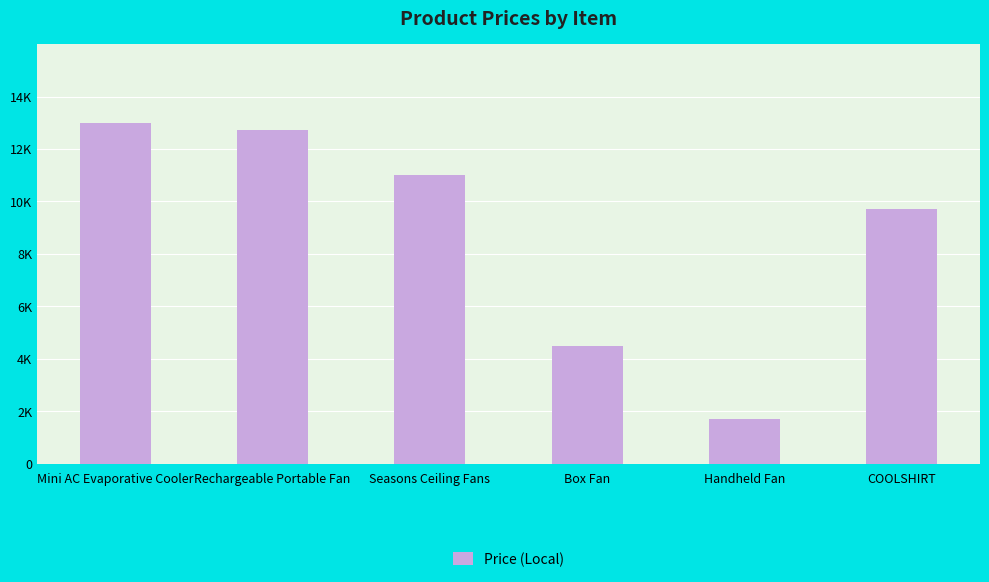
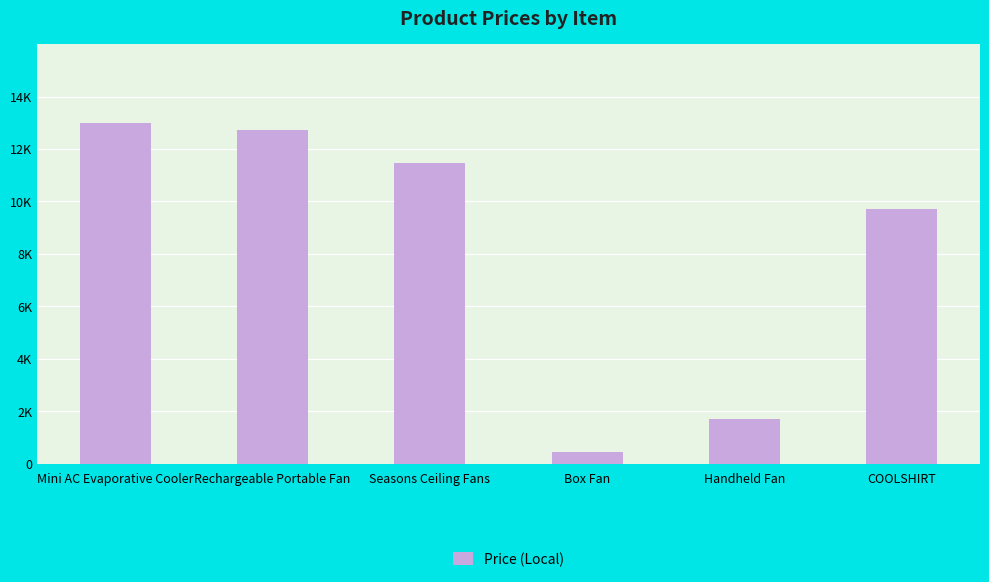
Seasons Ceiling Fans: 11000 -> 11500
Box Fan: 4500 -> 400
